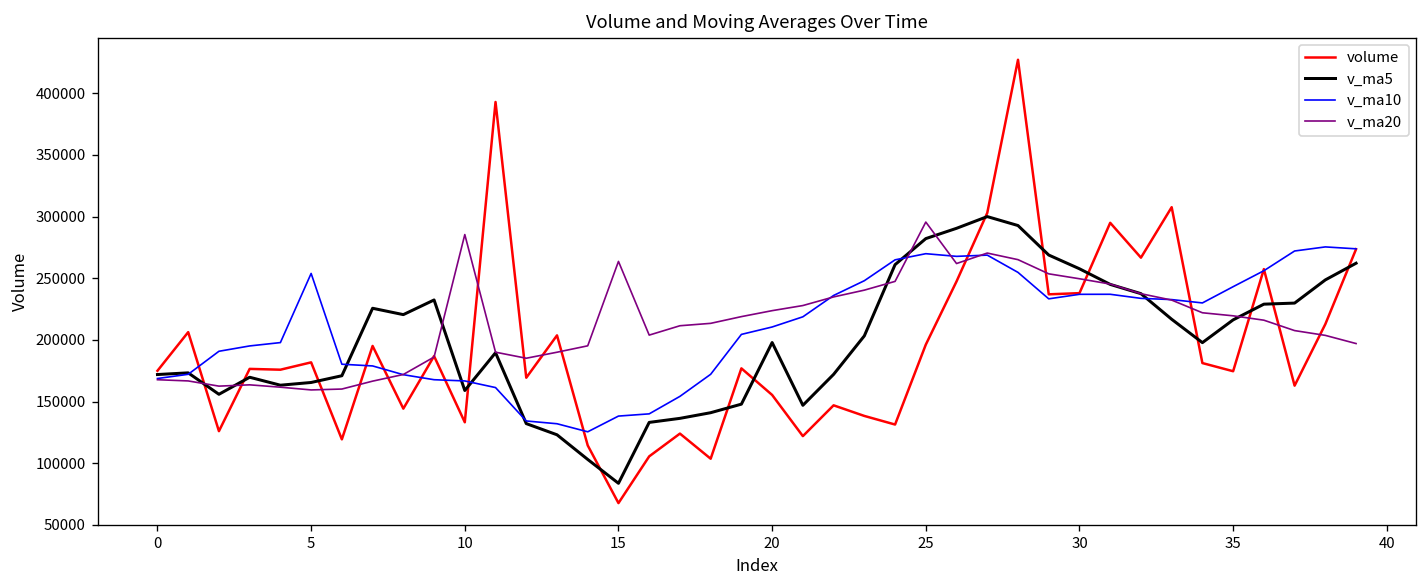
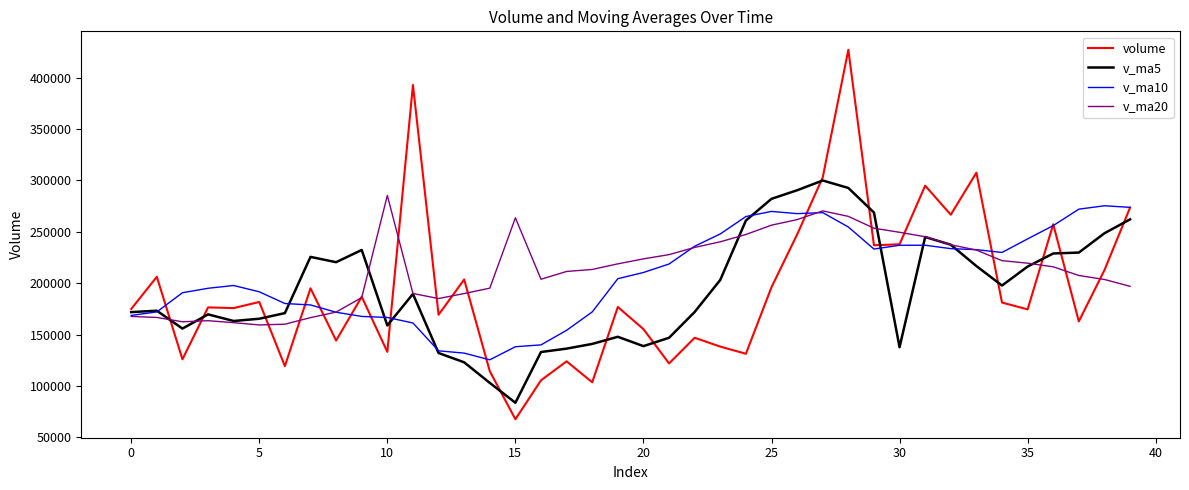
v_ma10, 5: 254000 -> 192000
v_ma5, 20: 198000 -> 139000
v_ma20, 25: 296000 -> 256000
v_ma5, 30: 258000 -> 138000
